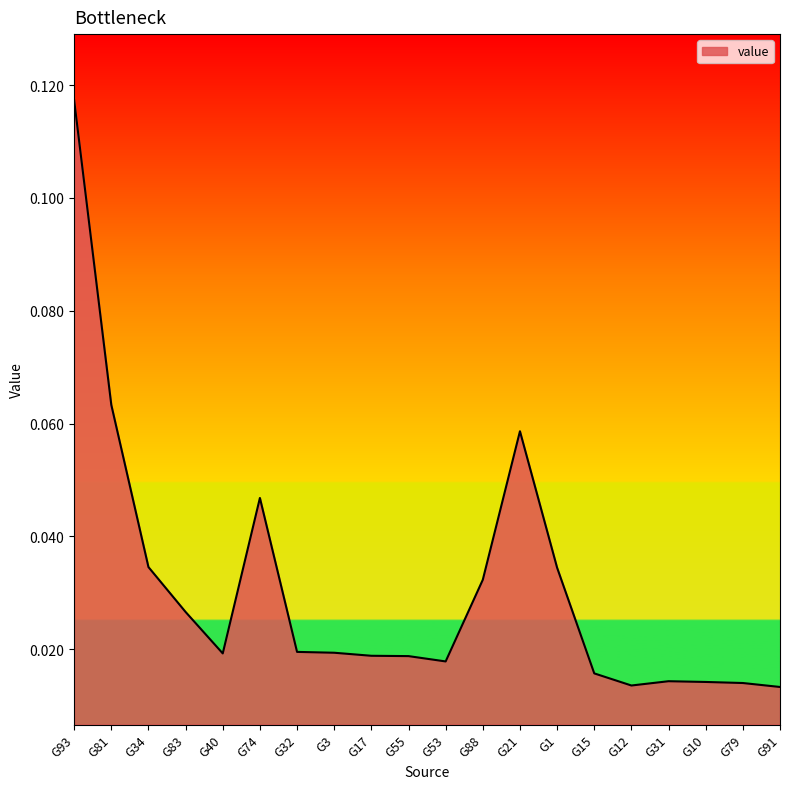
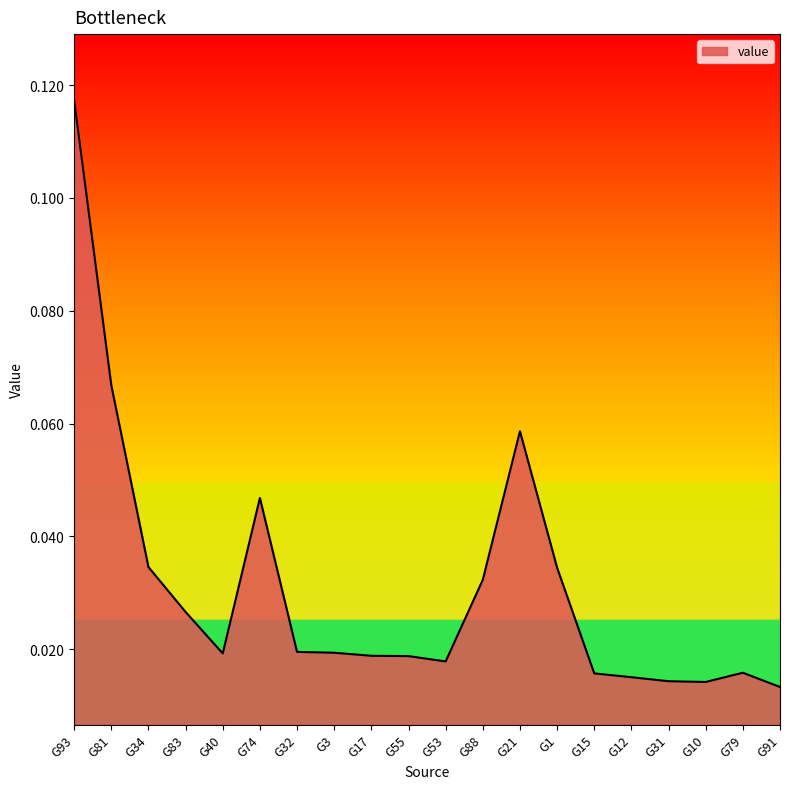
G81: 0.063 -> 0.067
G12: 0.014 -> 0.015
G79: 0.014 -> 0.016
